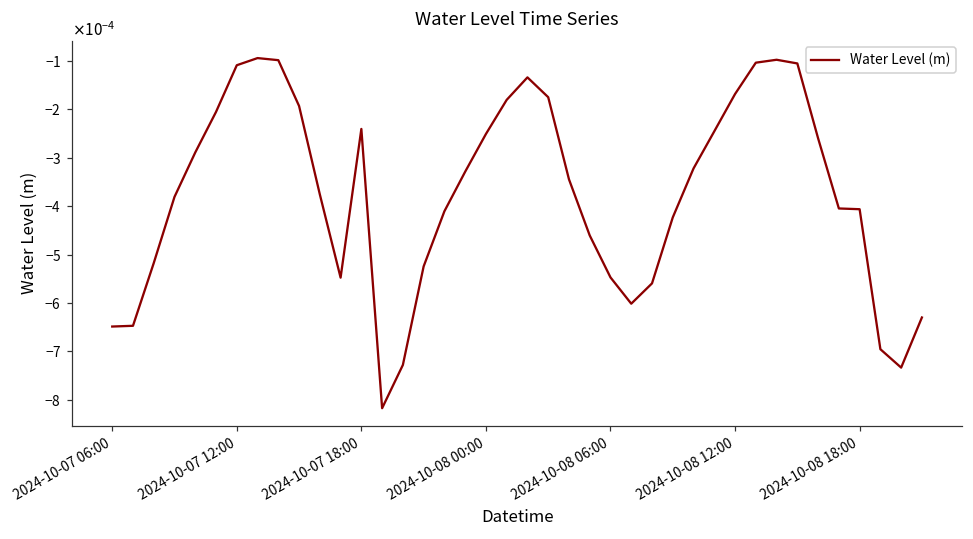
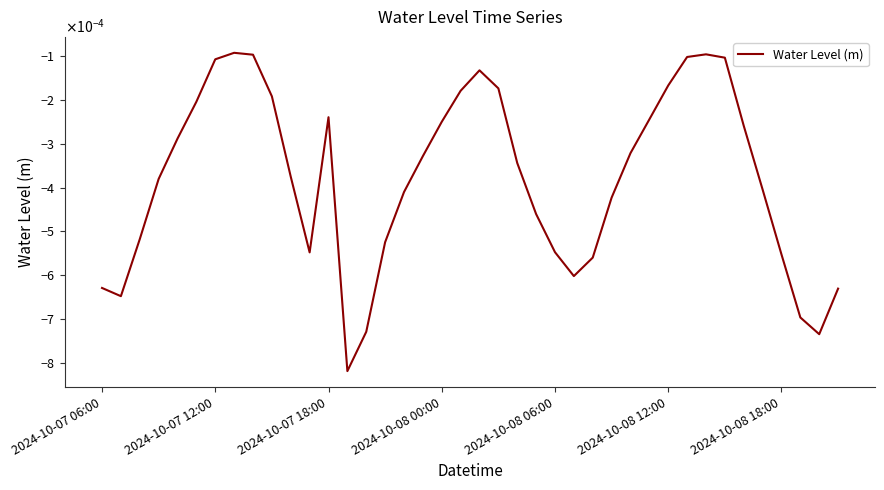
2024-10-07 06:00: -0.00065 -> -0.00063
2024-10-08 18:00: -0.00041 -> -0.00055
